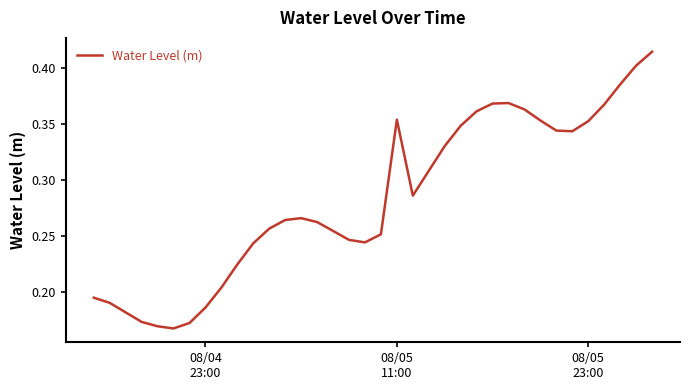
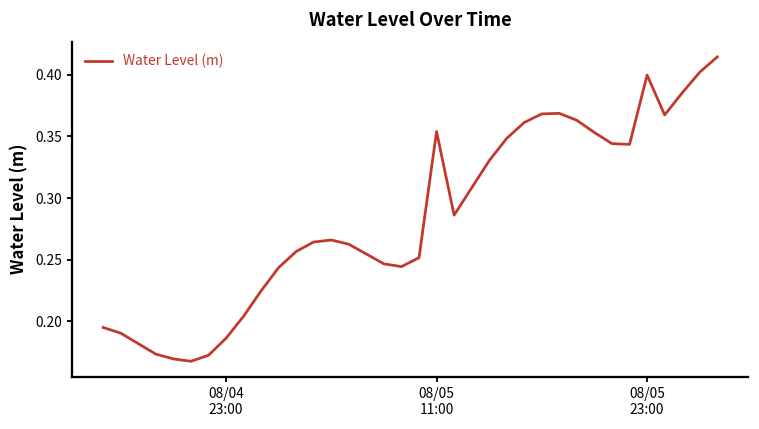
08/05 23:00: 0.352 -> 0.400
